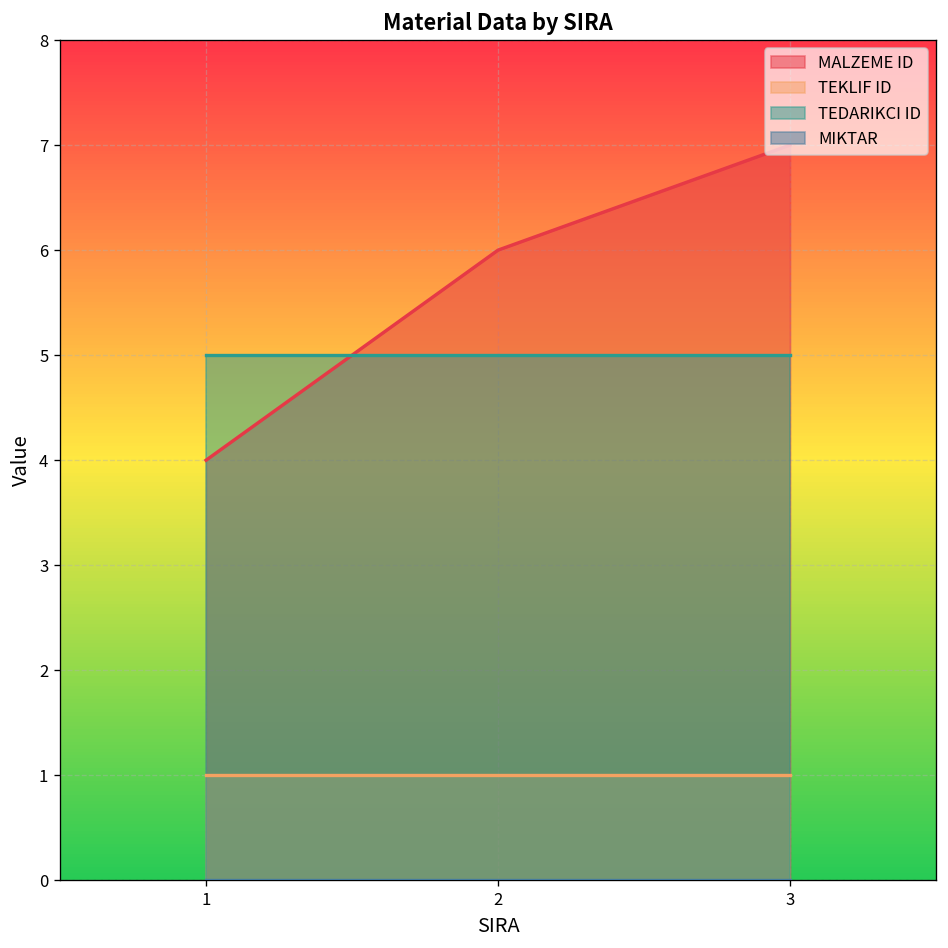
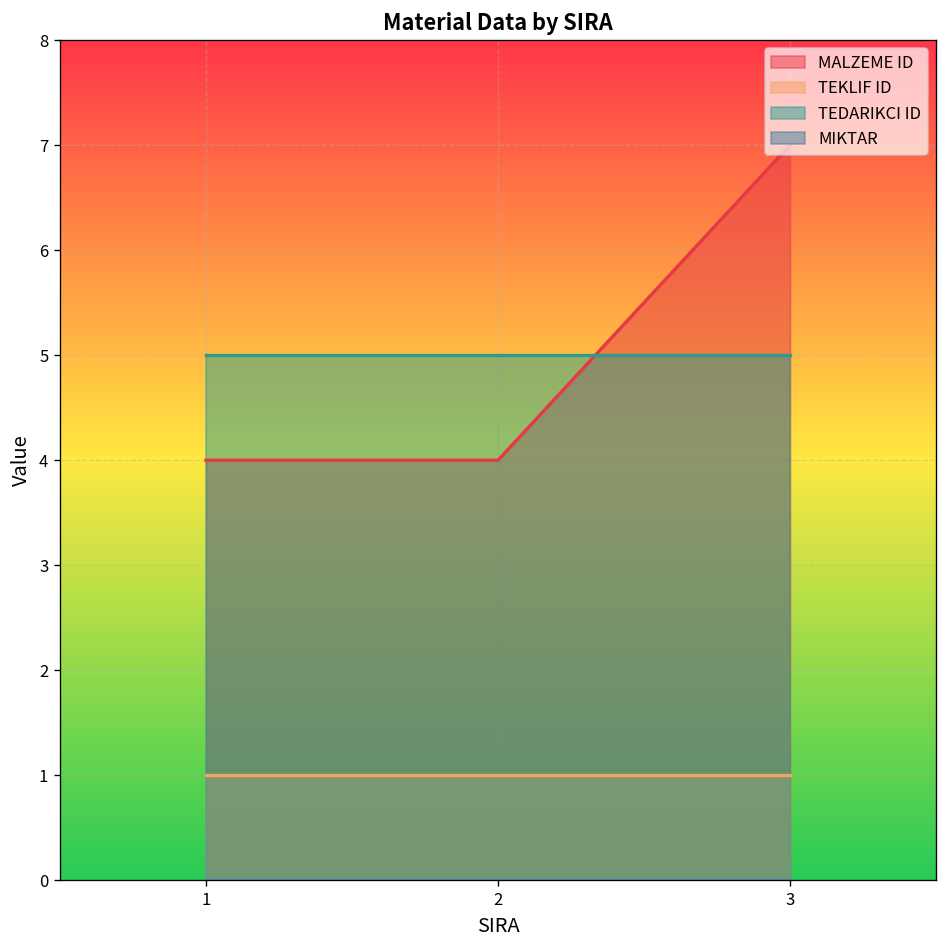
MALZEME ID, 2: 6 -> 4
